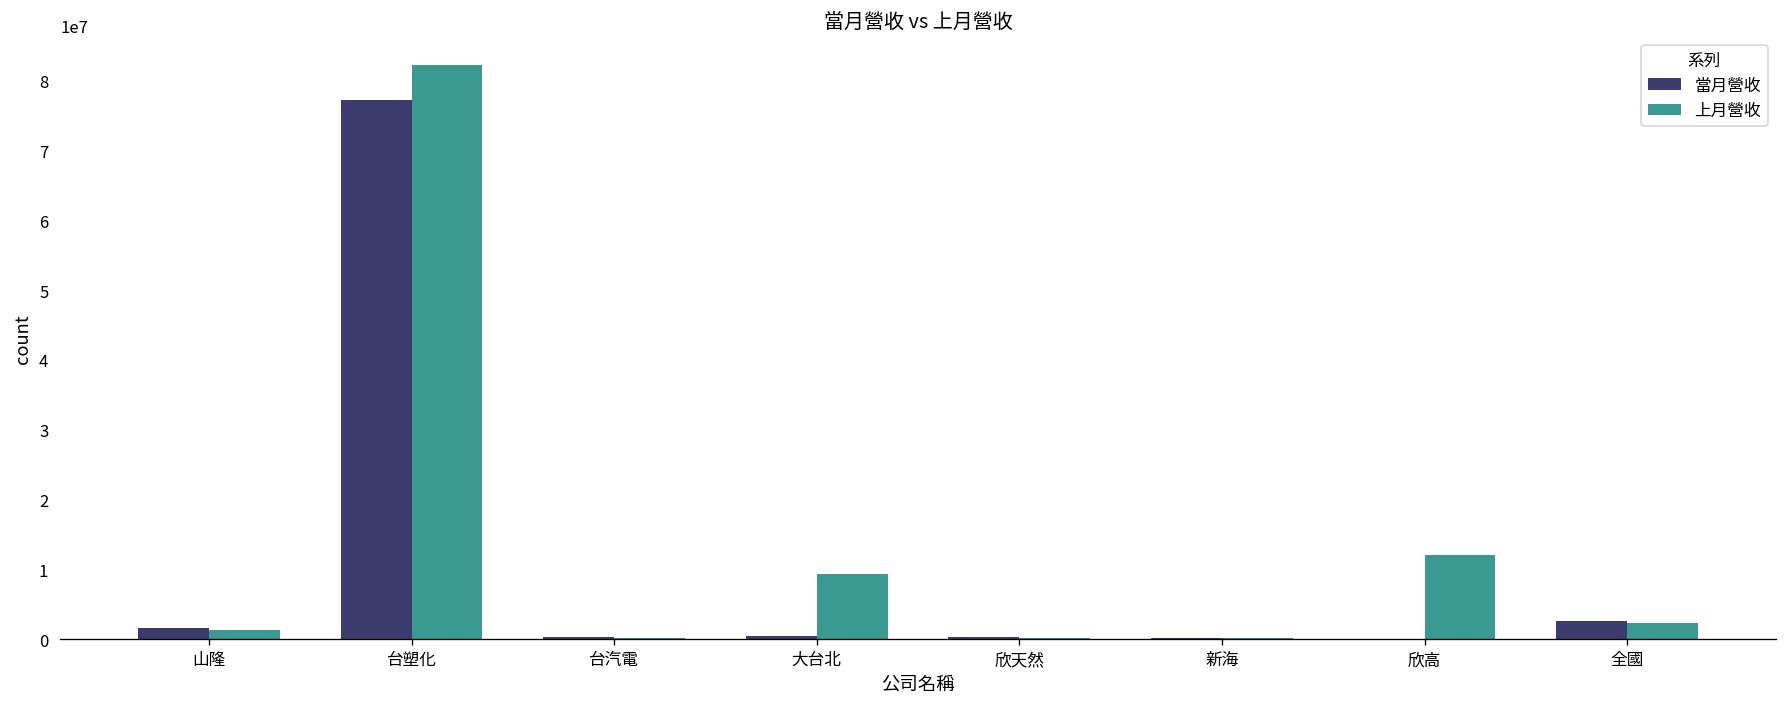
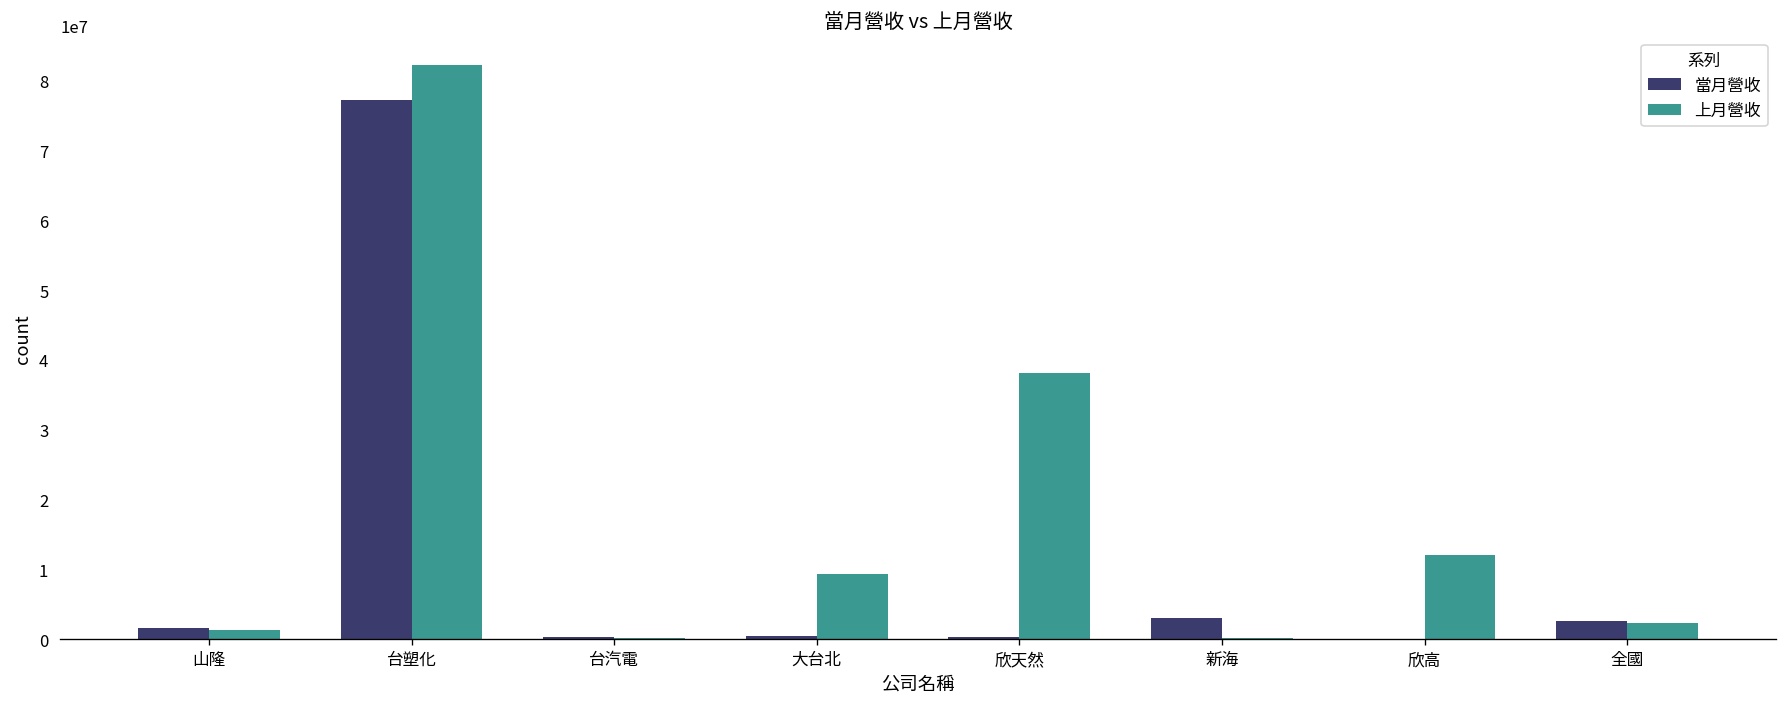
上月營收, 欣天然: 0 -> 38000000
當月營收, 新海: 0 -> 3000000
